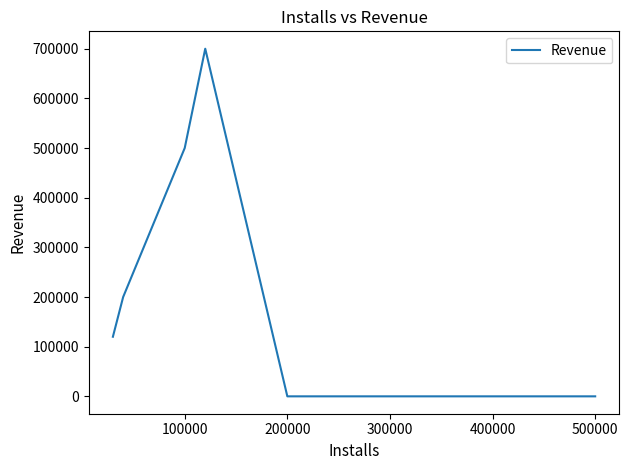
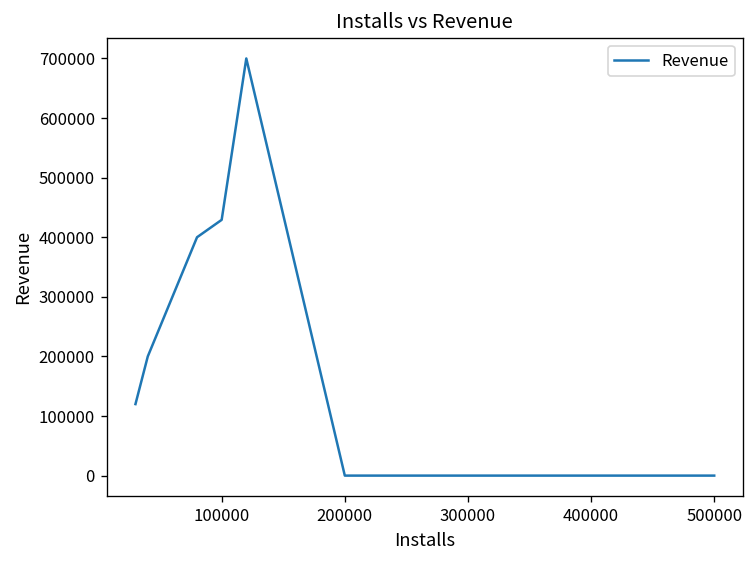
100000: 500000 -> 430000
